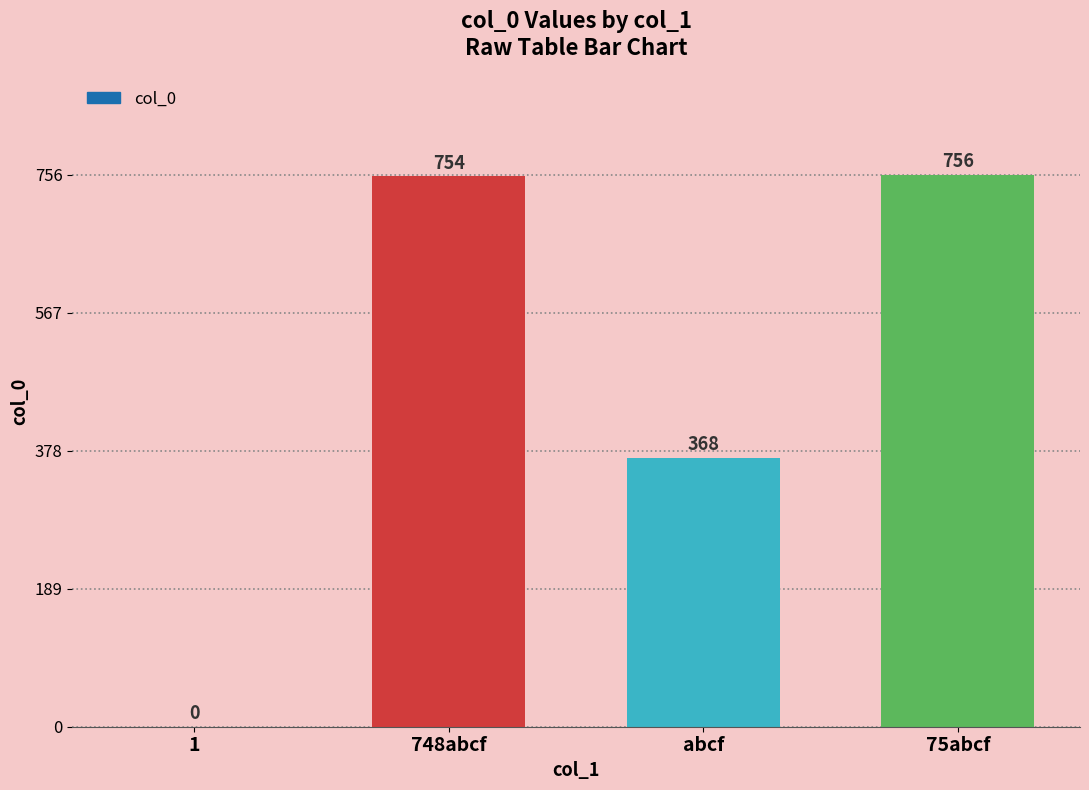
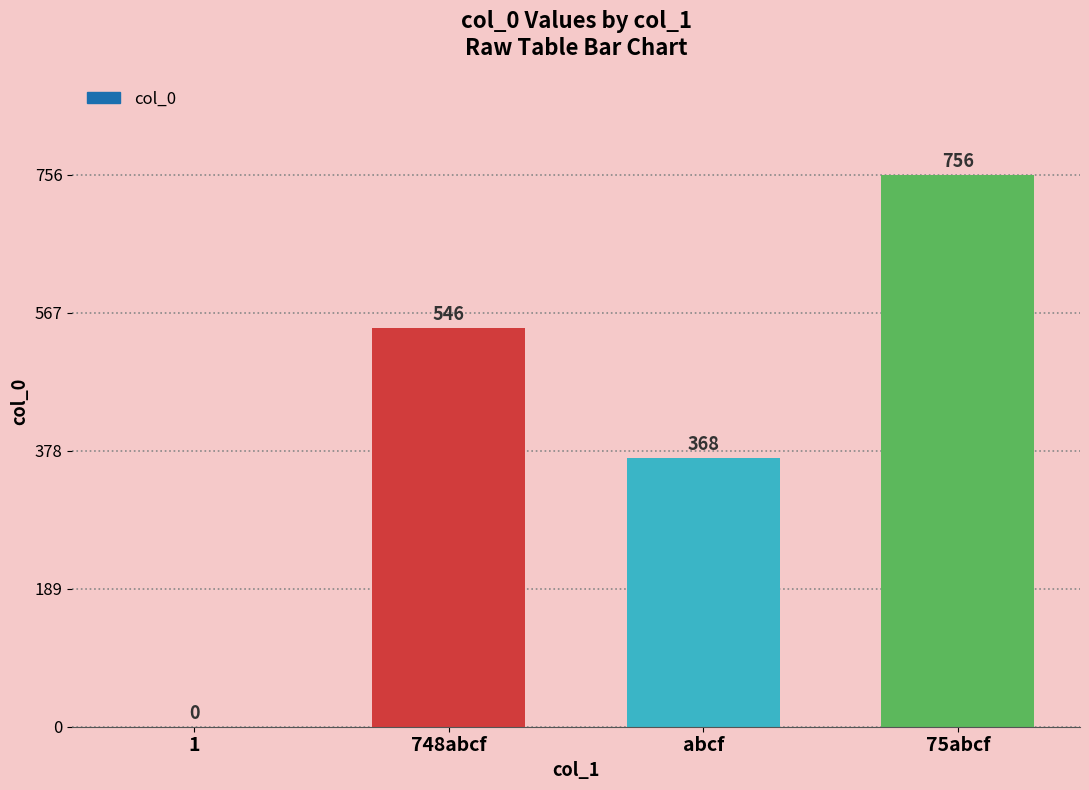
748abcf: 754 -> 546
